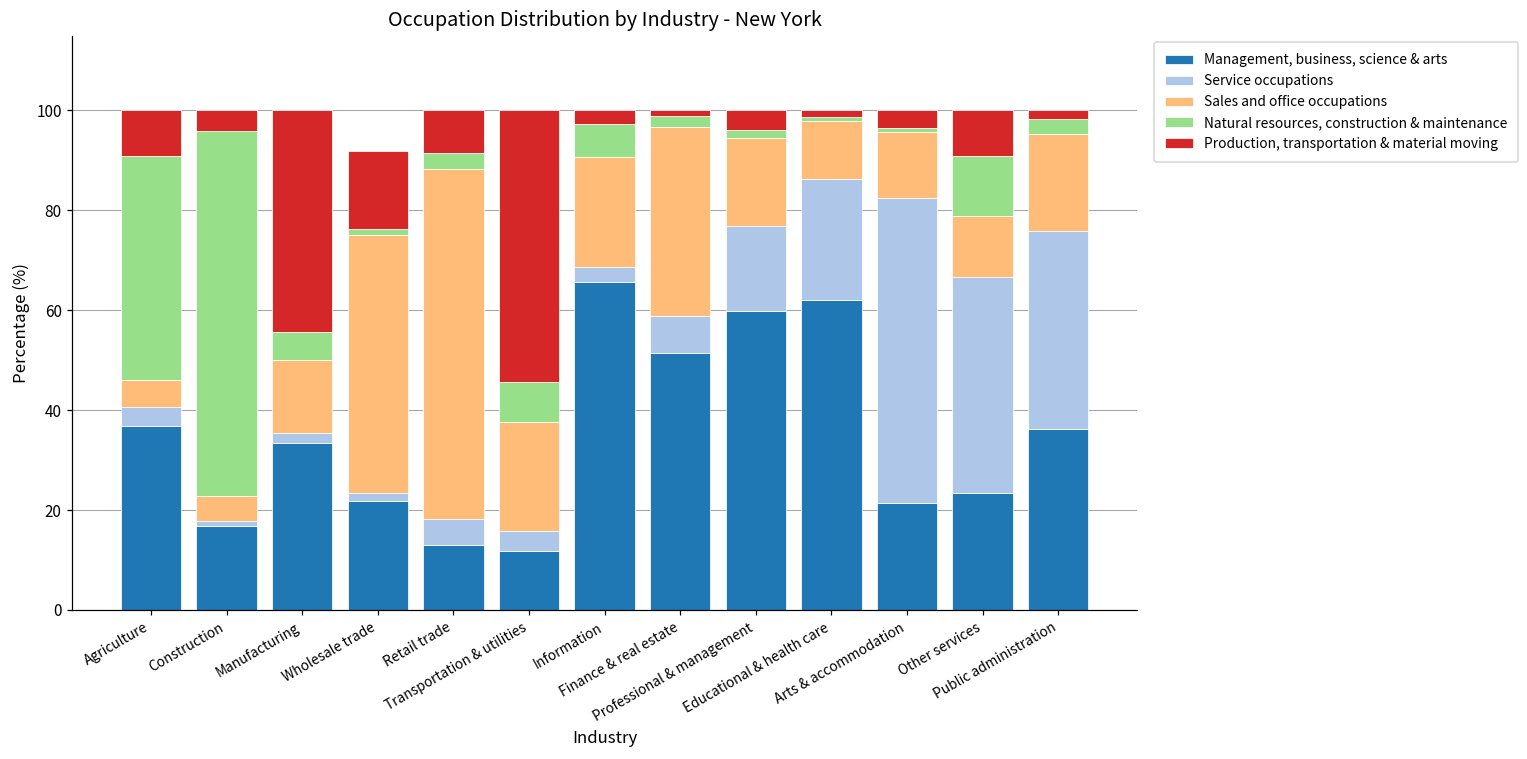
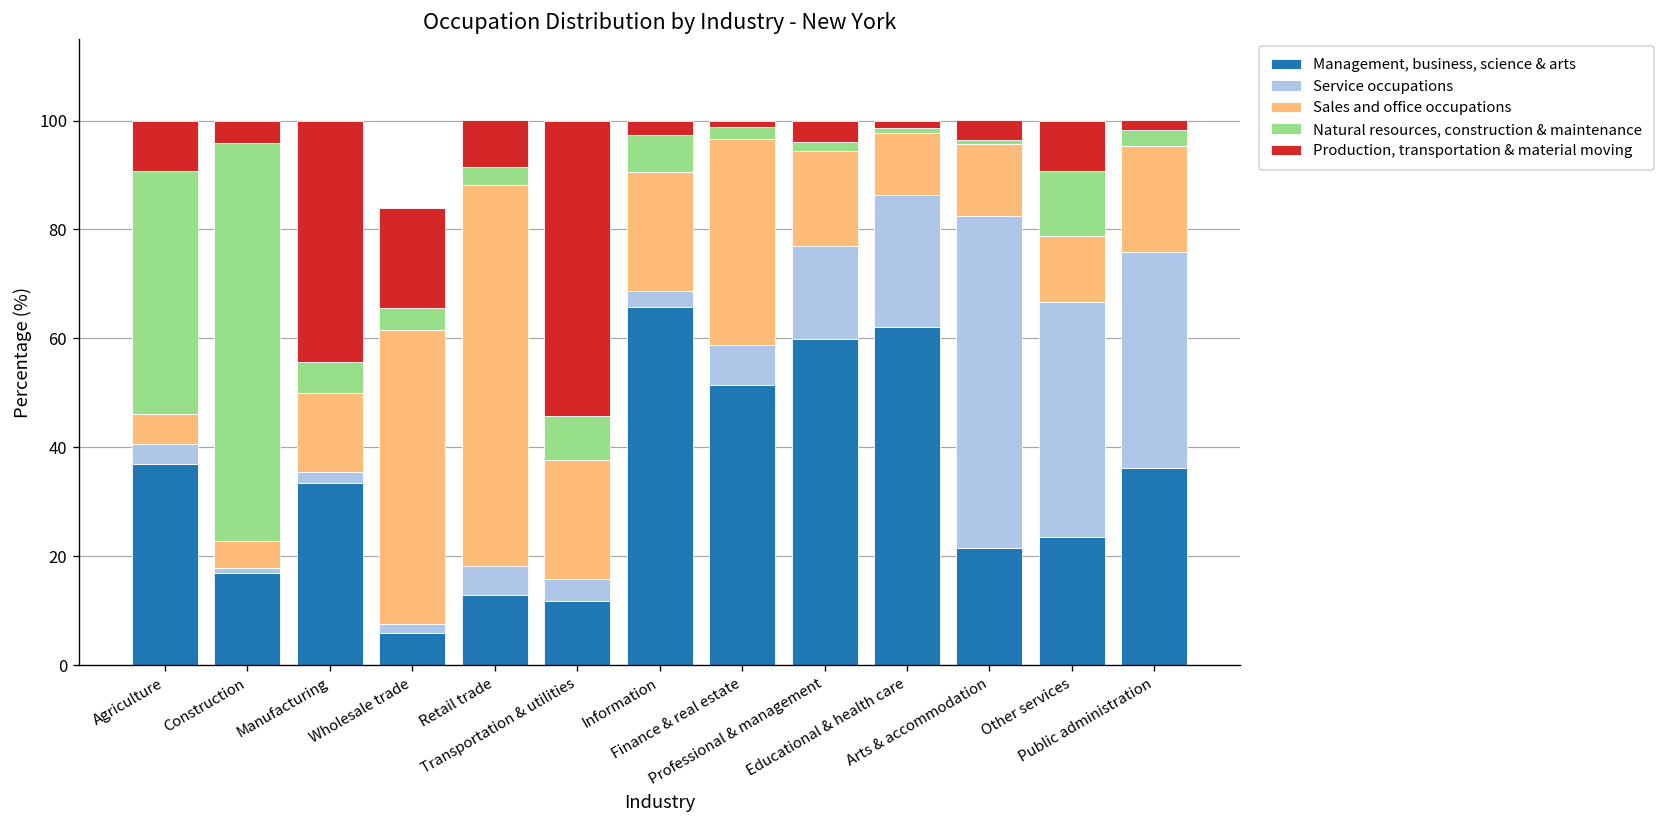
Management, business, science & arts, Wholesale trade: 22 -> 6
Sales and office occupations, Wholesale trade: 51 -> 54
Natural resources, construction & maintenance, Wholesale trade: 1 -> 4
Production, transportation & material moving, Wholesale trade: 16 -> 19
